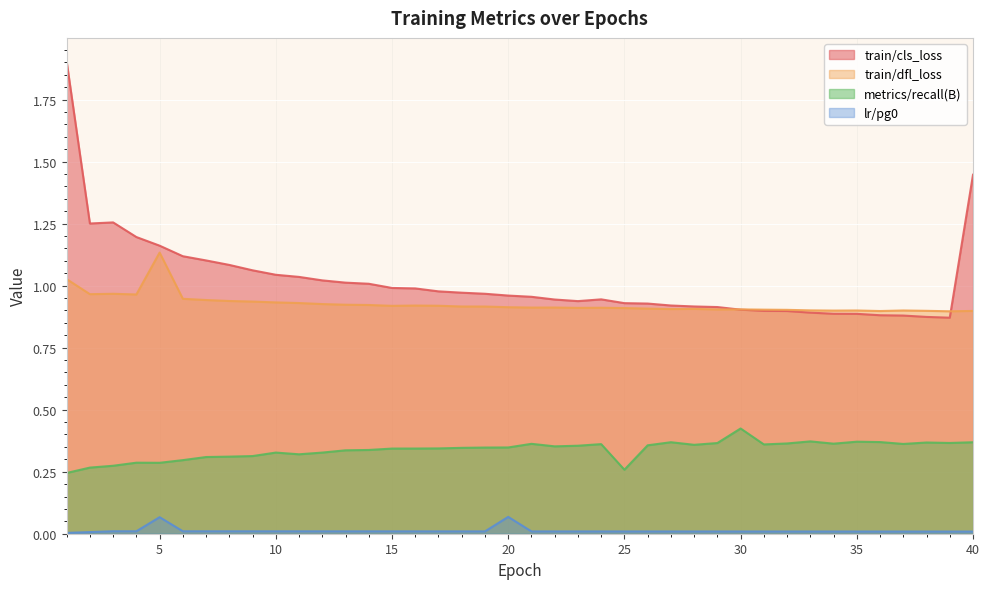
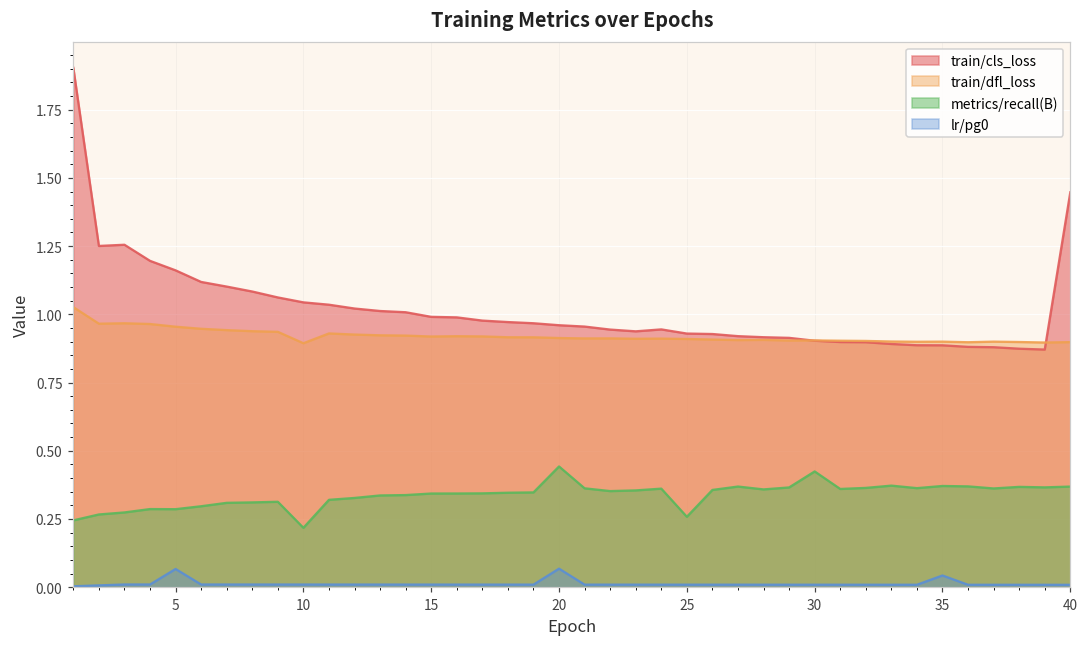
train/dfl_loss, 5: 1.13 -> 0.95
train/dfl_loss, 10: 0.93 -> 0.89
metrics/recall(B), 10: 0.33 -> 0.22
metrics/recall(B), 20: 0.35 -> 0.44
lr/pg0, 35: 0.01 -> 0.04
